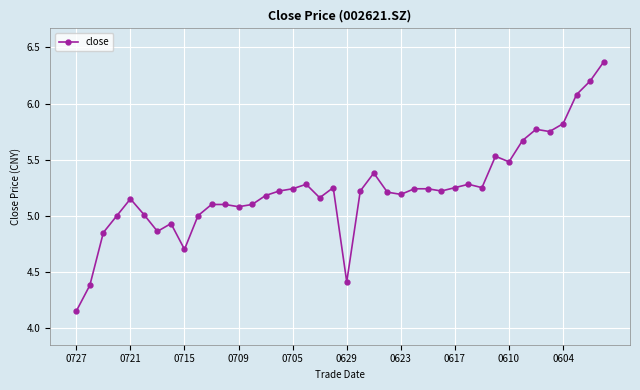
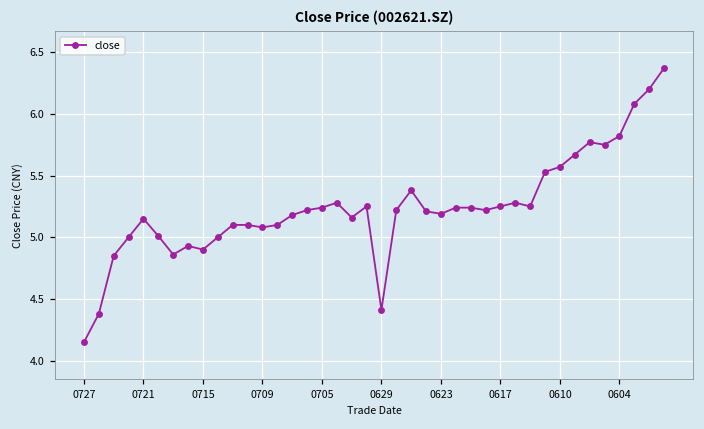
0715: 4.7 -> 4.9
0610: 5.48 -> 5.57
